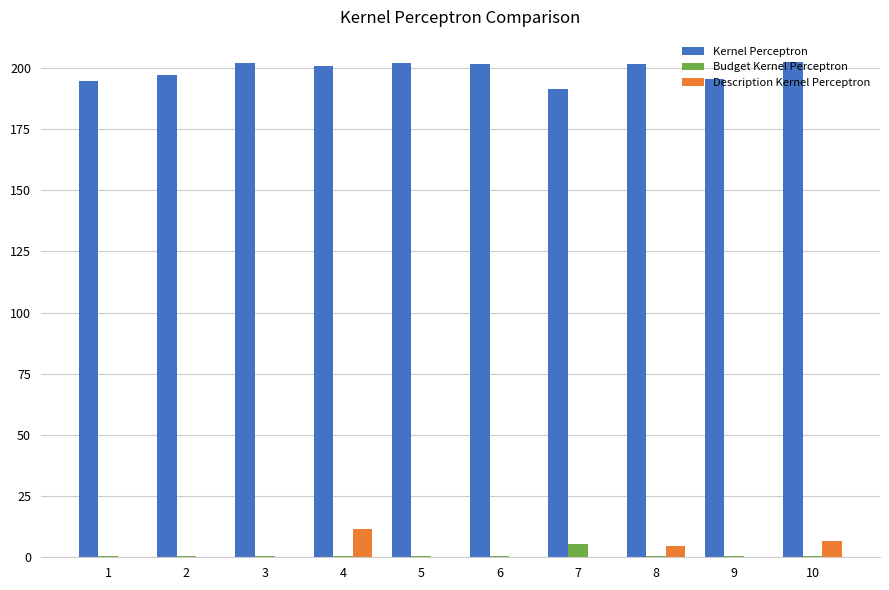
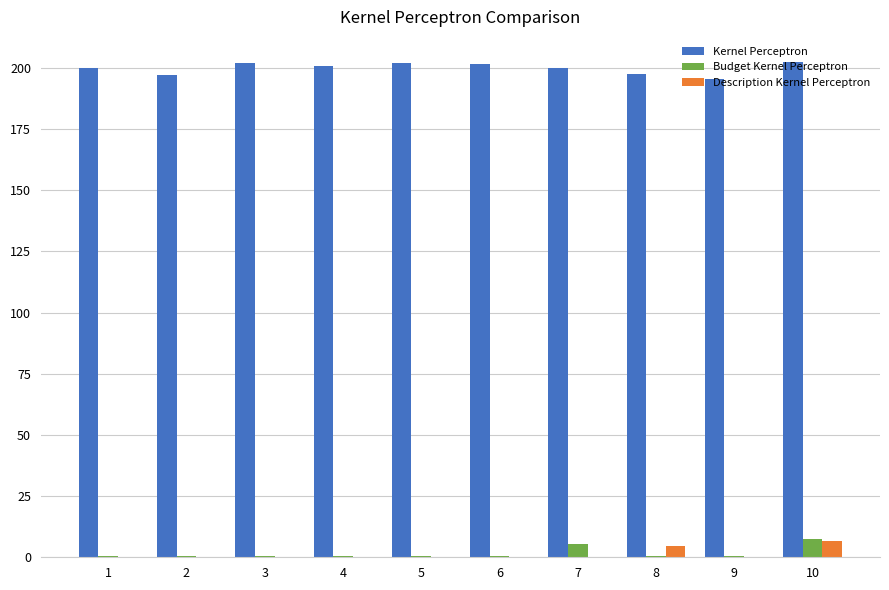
Kernel Perceptron, 1: 195 -> 200
Description Kernel Perceptron, 4: 12 -> 0
Kernel Perceptron, 7: 191 -> 200
Kernel Perceptron, 8: 201 -> 197
Budget Kernel Perceptron, 10: 0 -> 7
